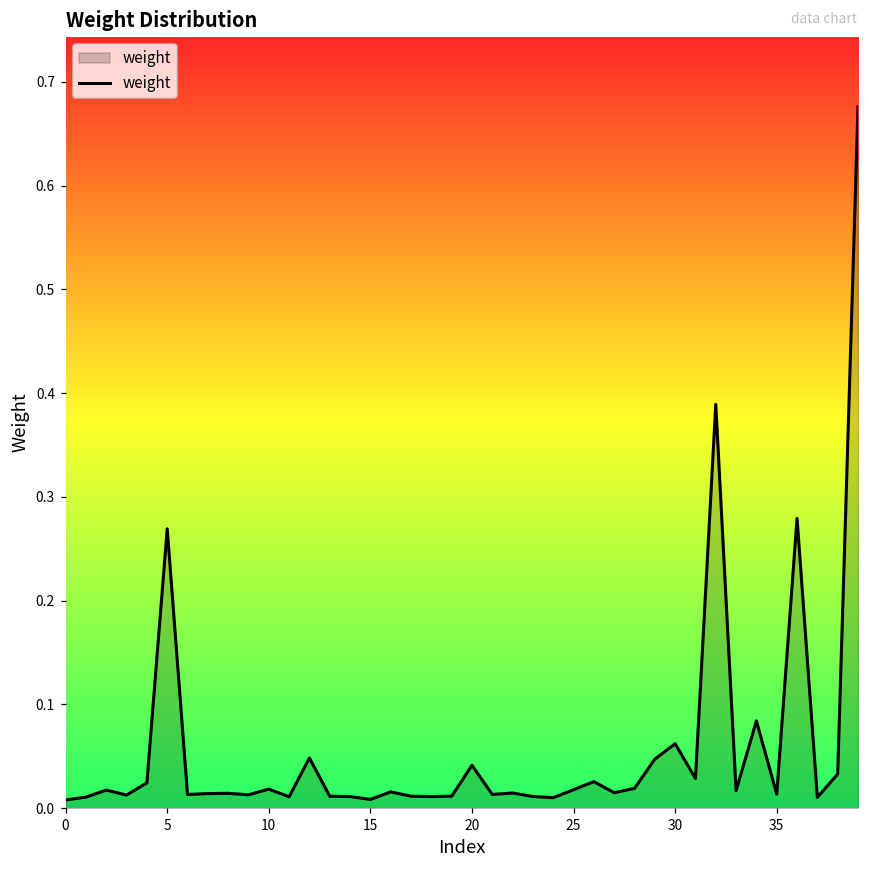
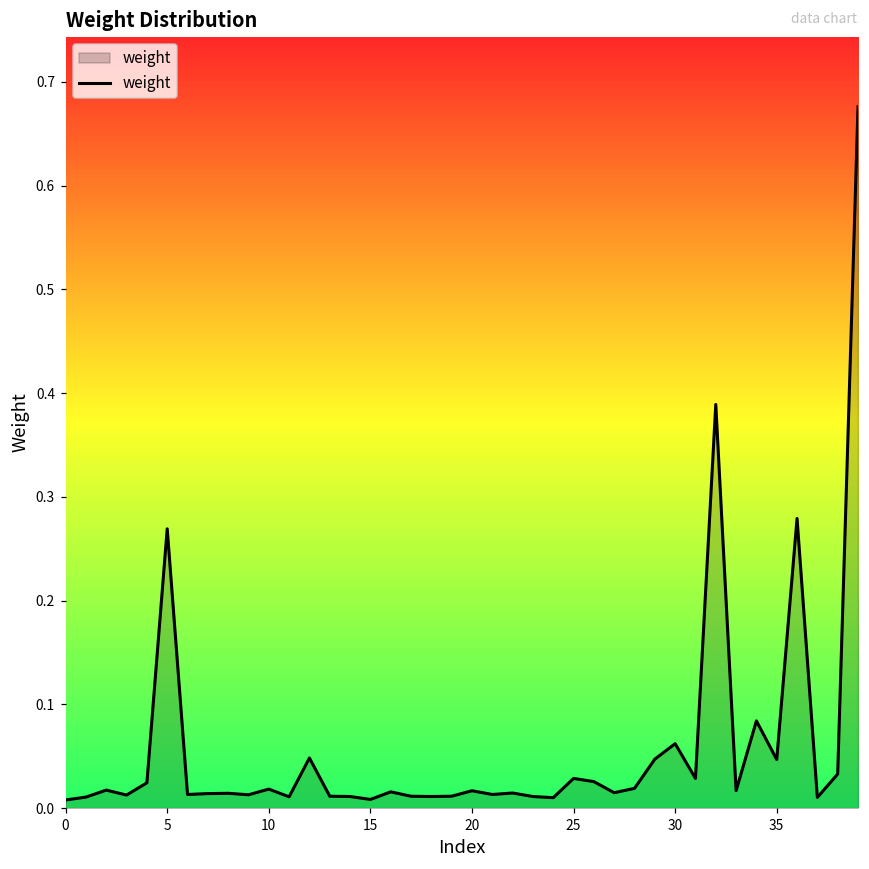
20: 0.04 -> 0.02
25: 0.02 -> 0.03
35: 0.01 -> 0.05
